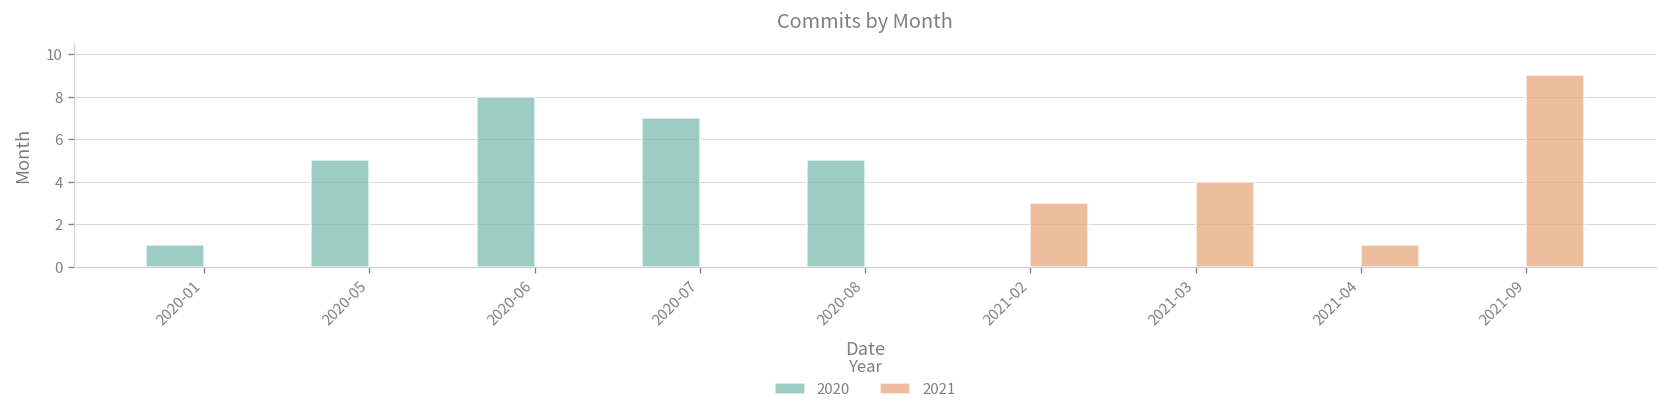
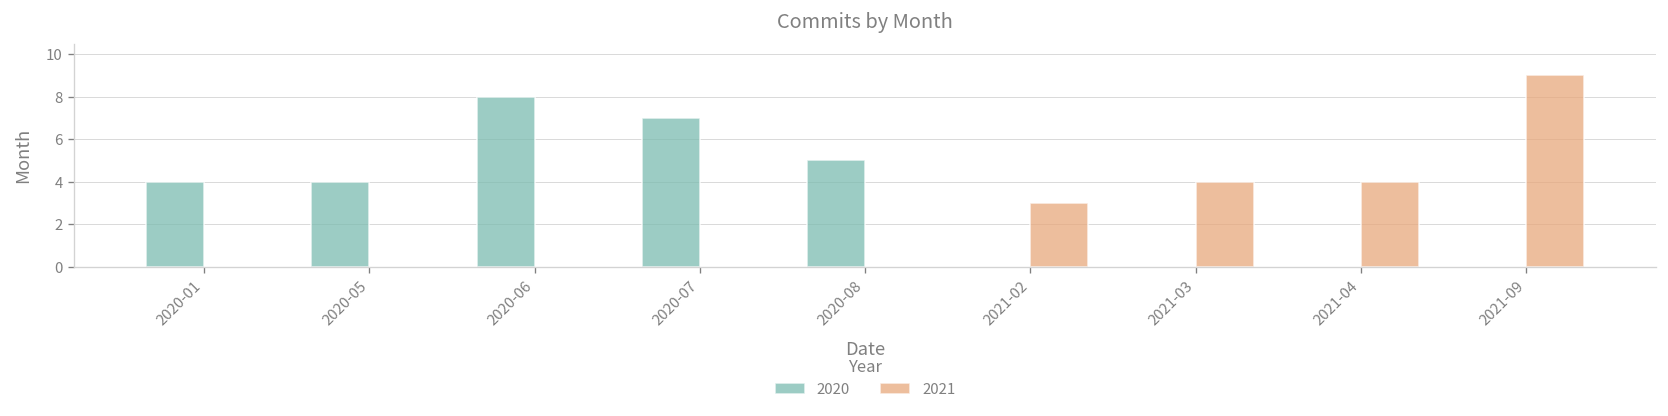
2020, 2020-01: 1 -> 4
2020, 2020-05: 5 -> 4
2021, 2021-04: 1 -> 4
